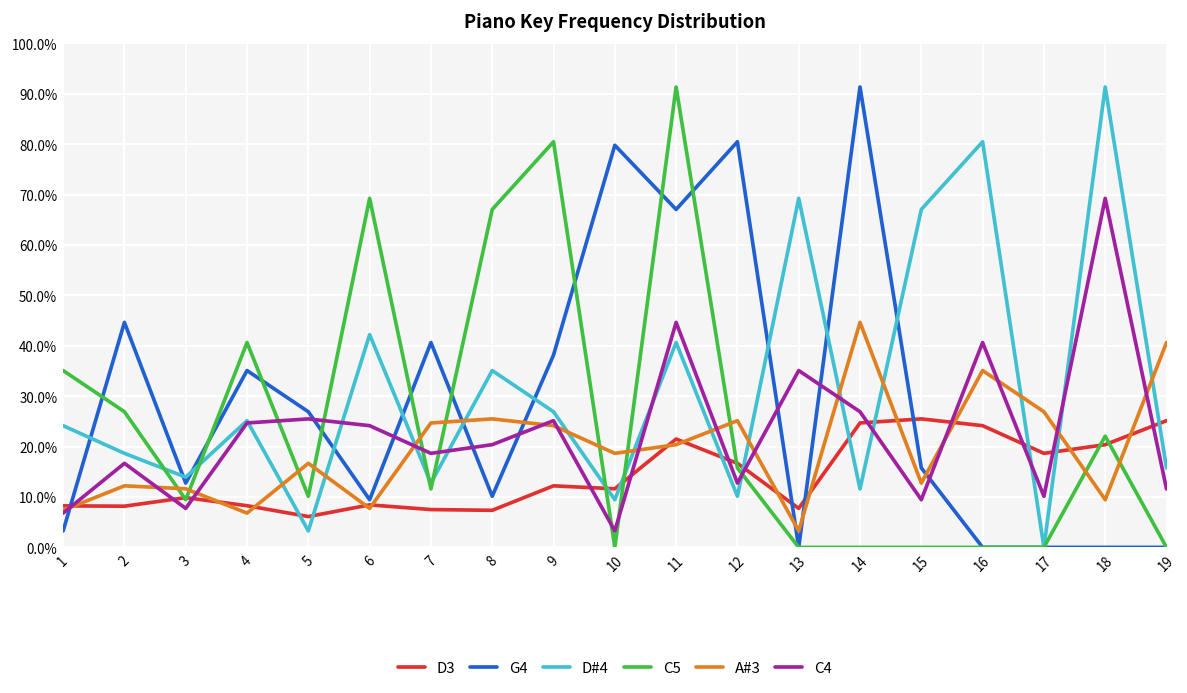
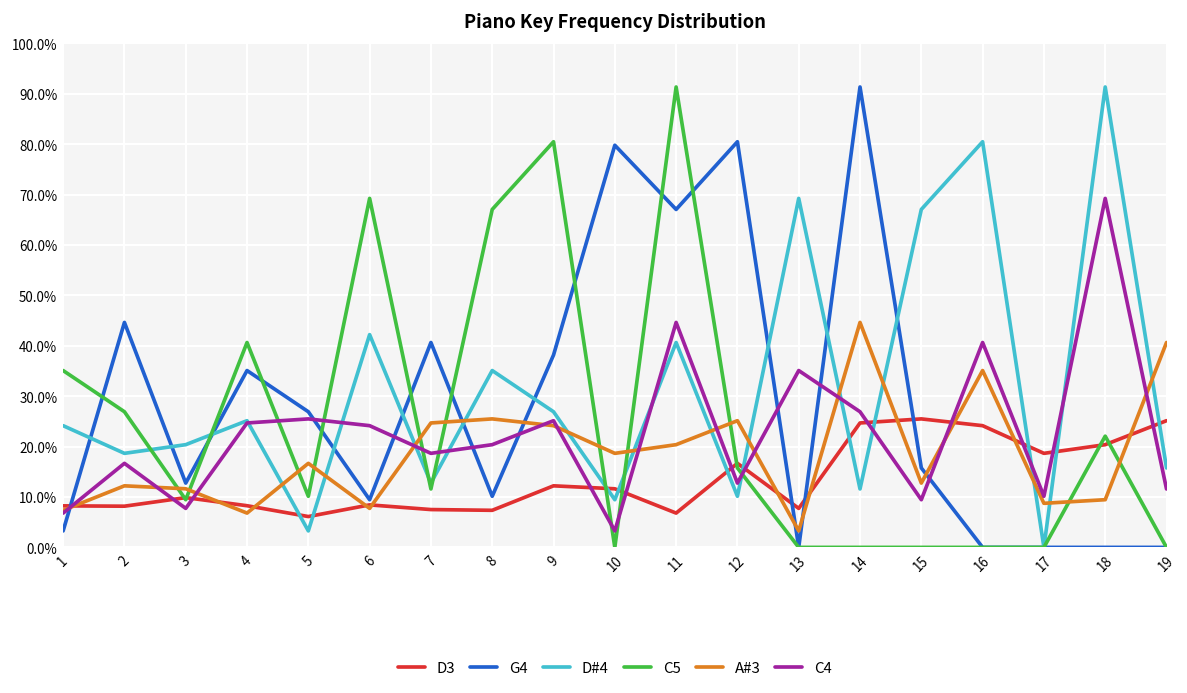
D#4, 3: 14% -> 20%
D3, 11: 22% -> 7%
A#3, 17: 27% -> 9%
